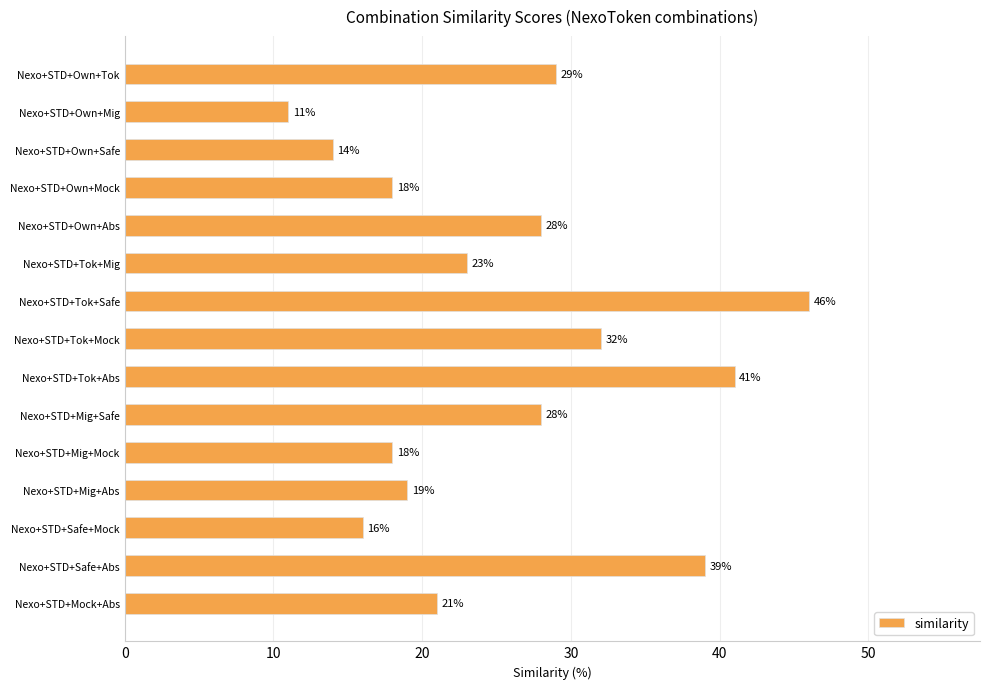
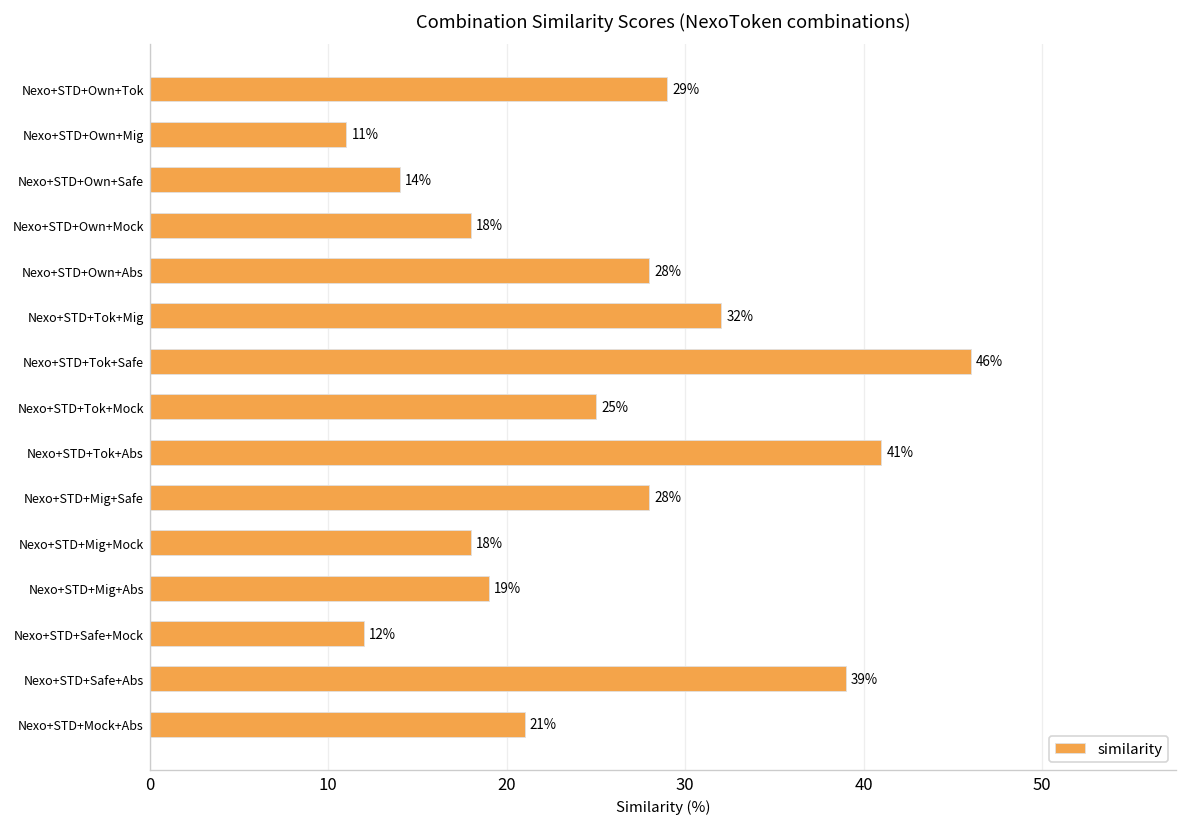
Nexo+STD+Tok+Mig: 23% -> 32%
Nexo+STD+Tok+Mock: 32% -> 25%
Nexo+STD+Safe+Mock: 16% -> 12%
